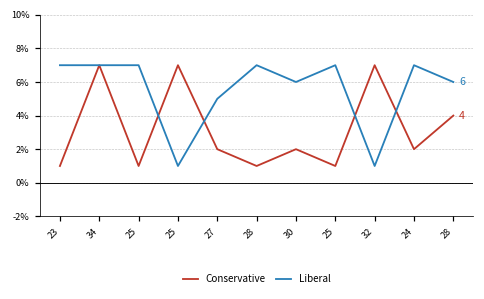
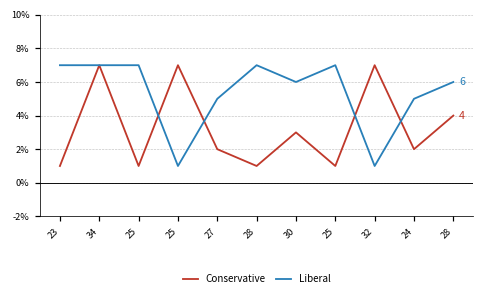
Conservative, 30: 2% -> 3%
Liberal, 24: 7% -> 5%
